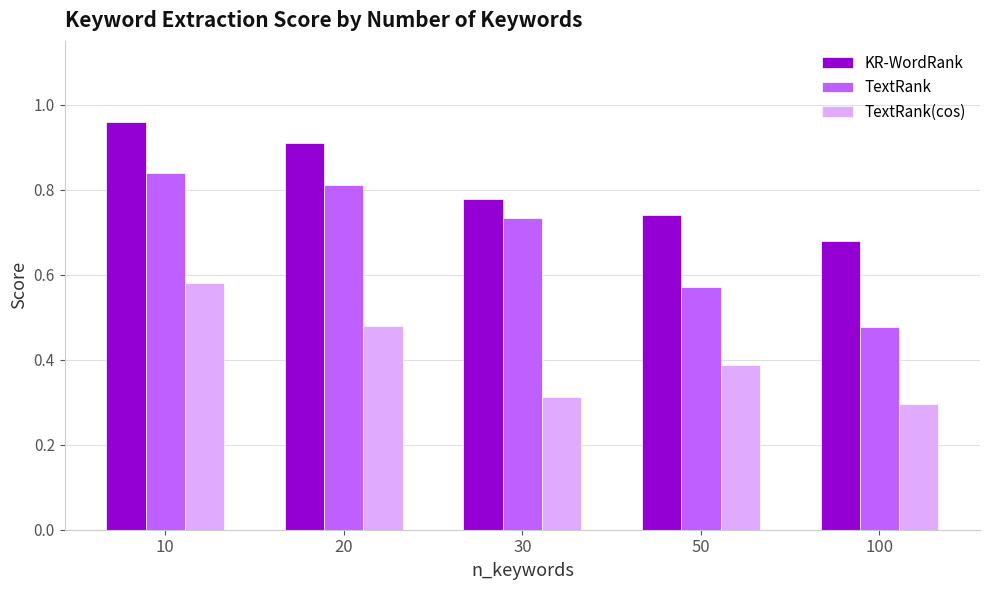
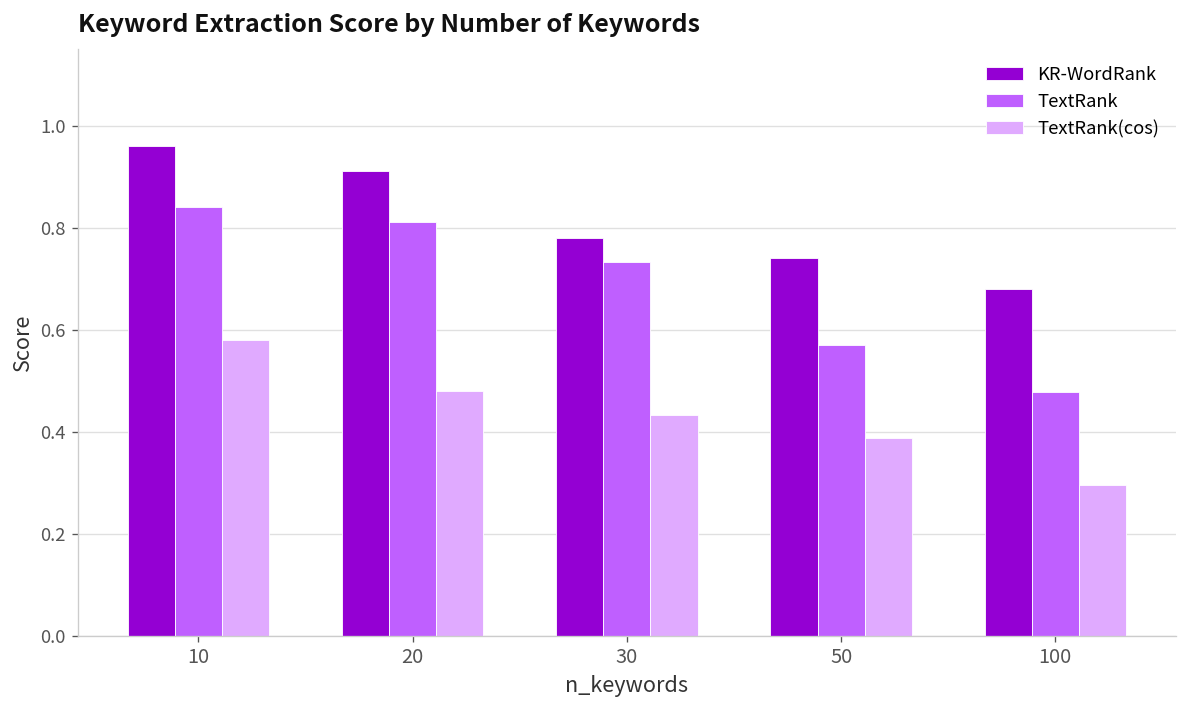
TextRank(cos), 30: 0.31 -> 0.43
